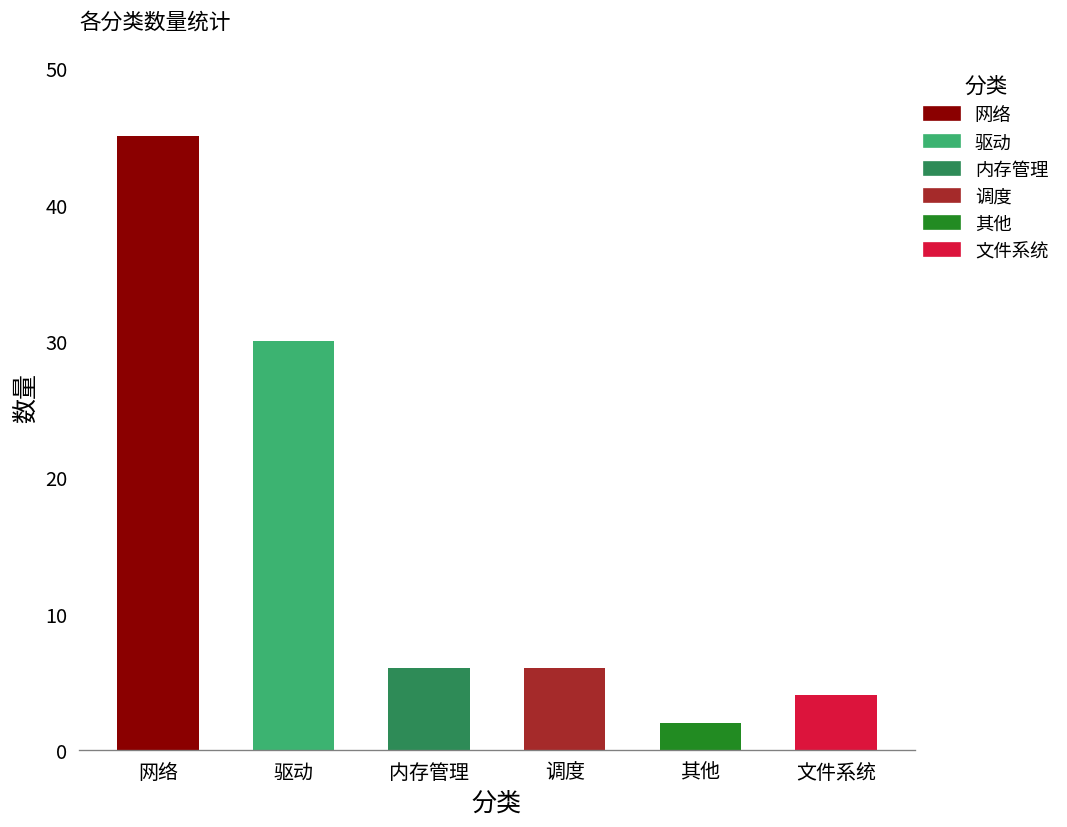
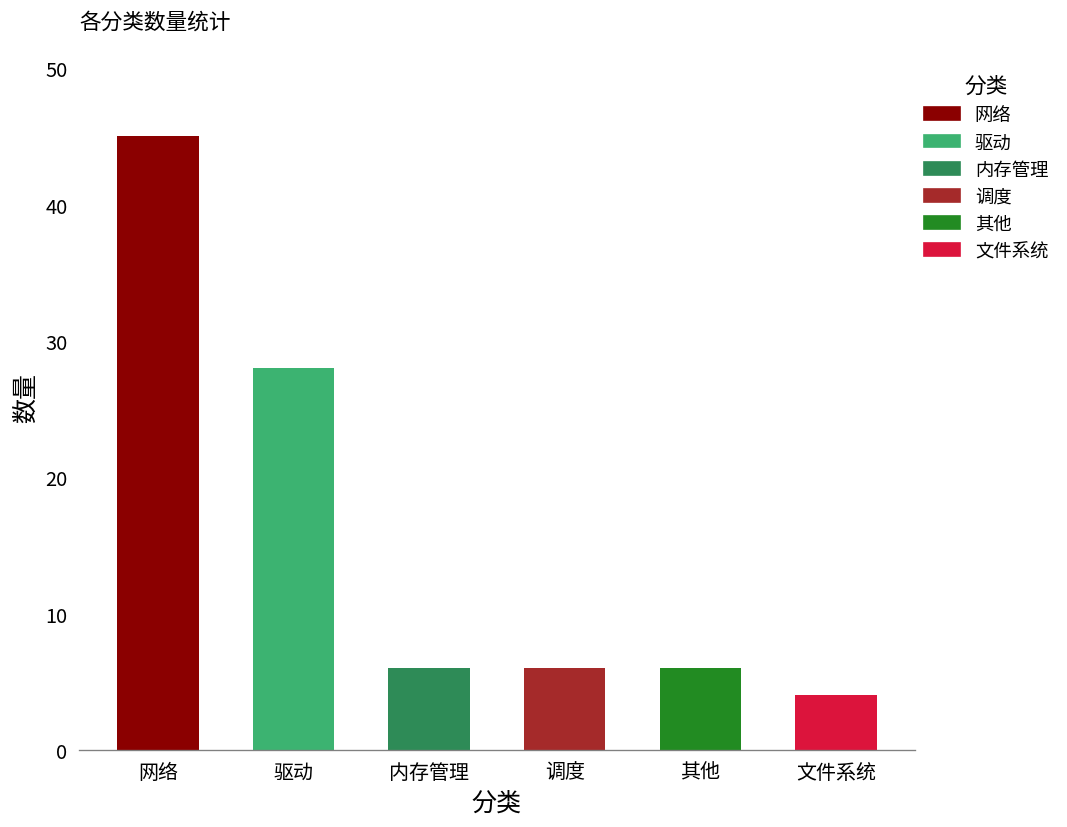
驱动: 30 -> 28
其他: 2 -> 6
